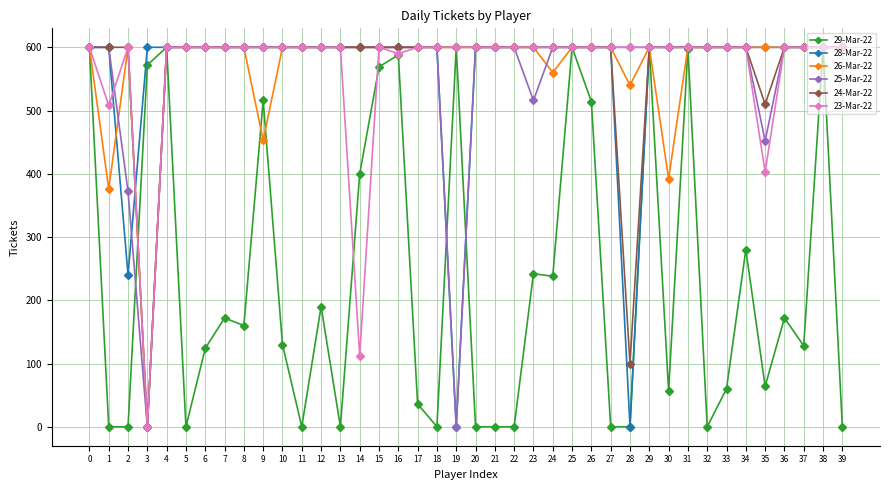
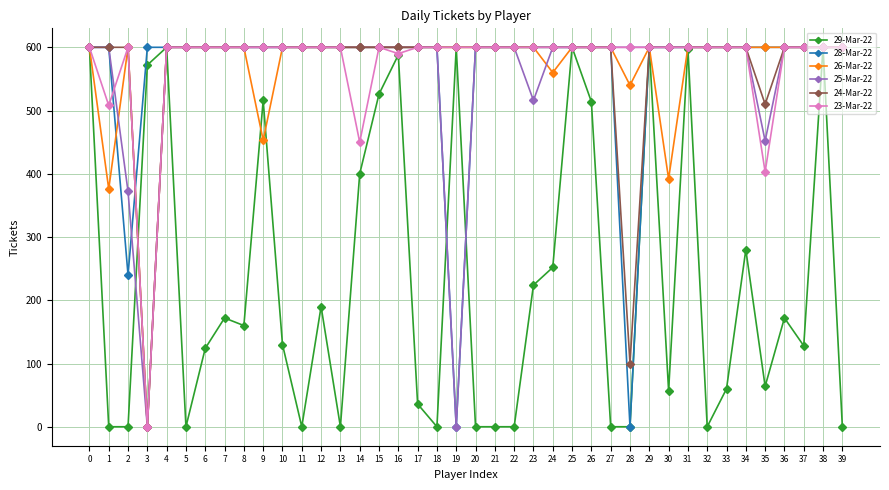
23-Mar-22, 14: 110 -> 450
29-Mar-22, 15: 570 -> 530
29-Mar-22, 23: 240 -> 220
29-Mar-22, 24: 240 -> 250
